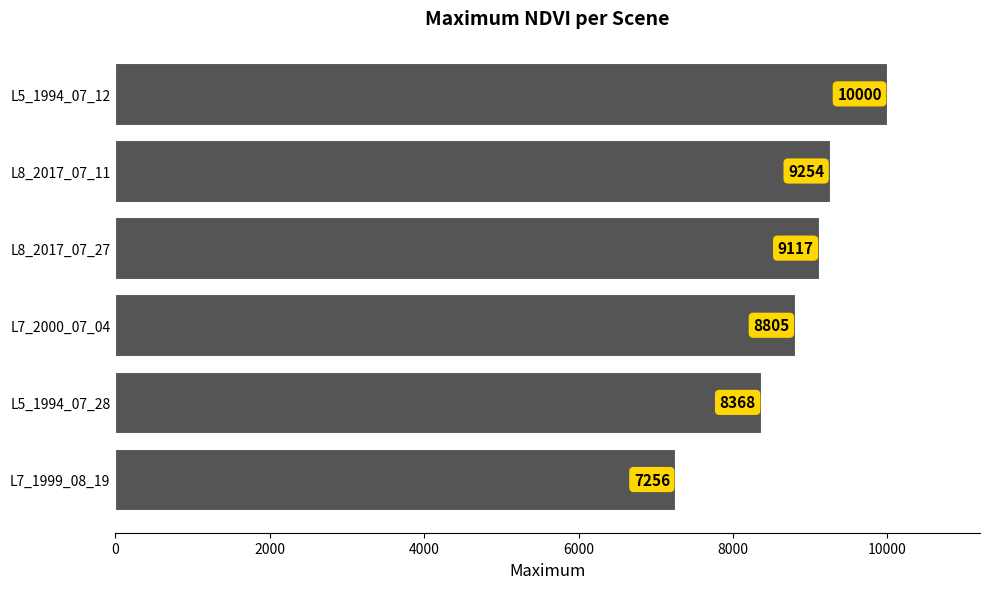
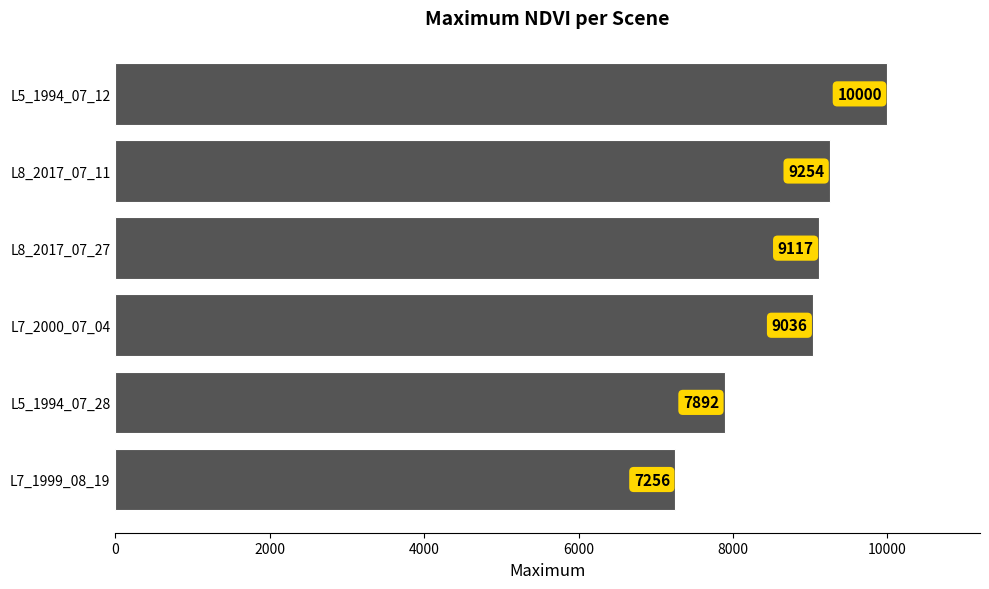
L7_2000_07_04: 8805 -> 9036
L5_1994_07_28: 8368 -> 7892
